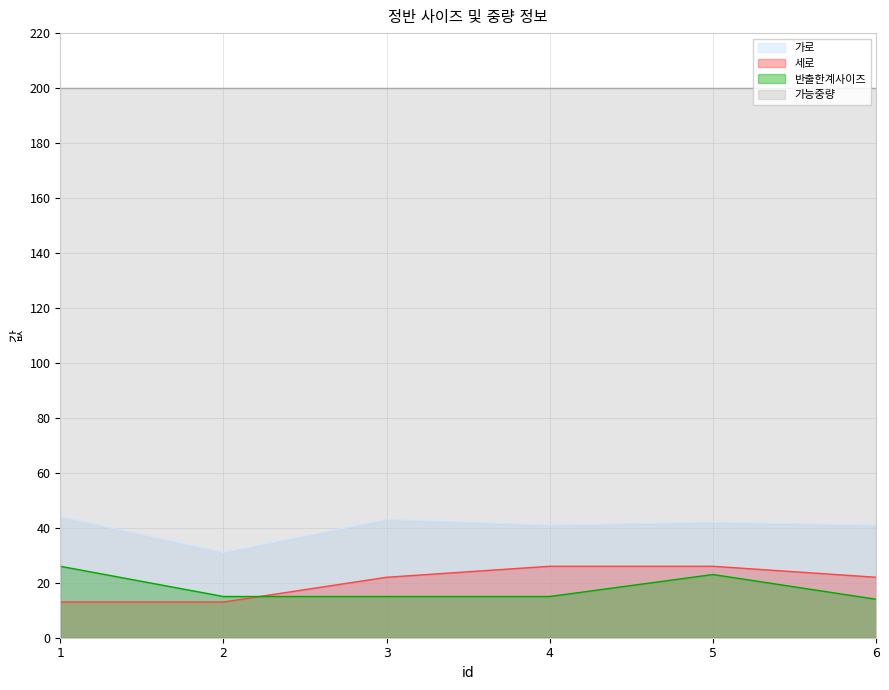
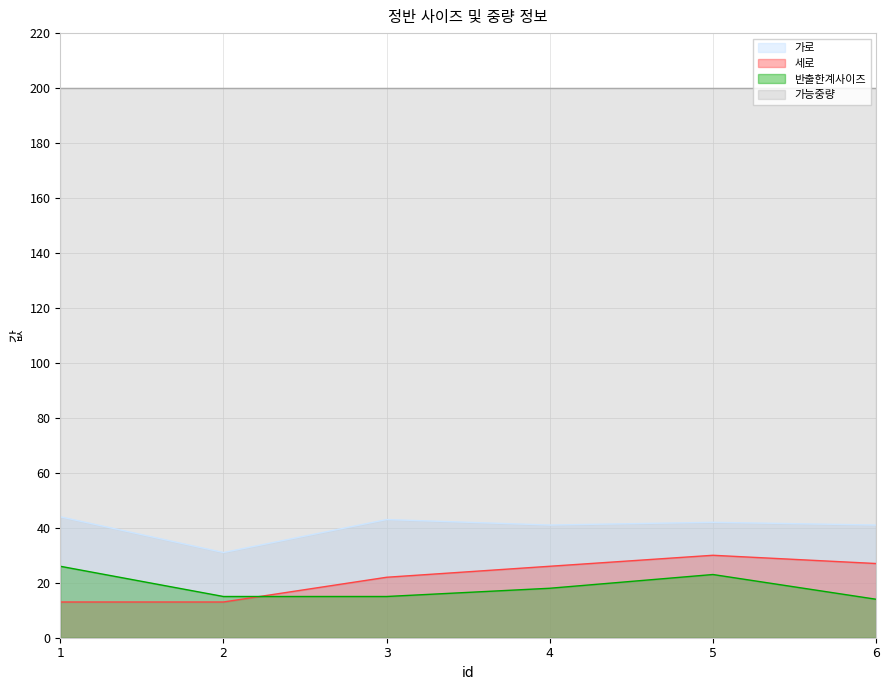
반출한계사이즈, 4: 15 -> 18
세로, 5: 26 -> 30
세로, 6: 22 -> 27
